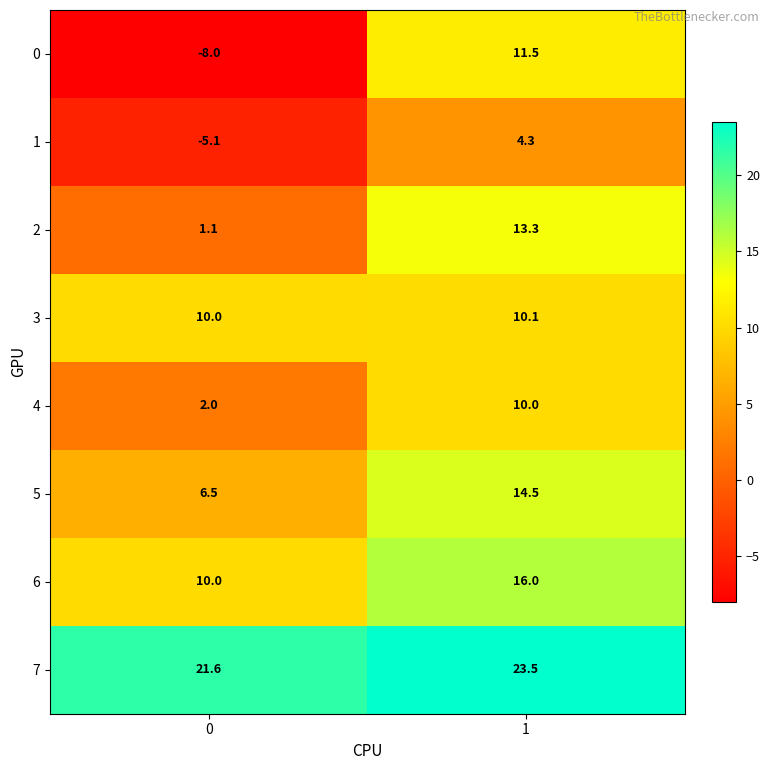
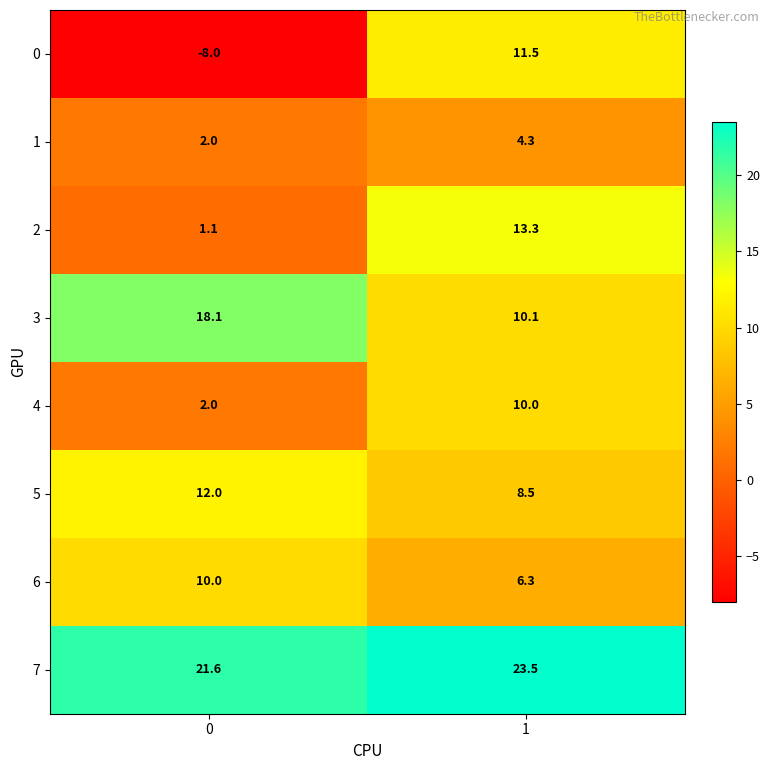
1, 0: -5.1 -> 2.0
3, 0: 10.0 -> 18.1
5, 0: 6.5 -> 12.0
5, 1: 14.5 -> 8.5
6, 1: 16.0 -> 6.3
